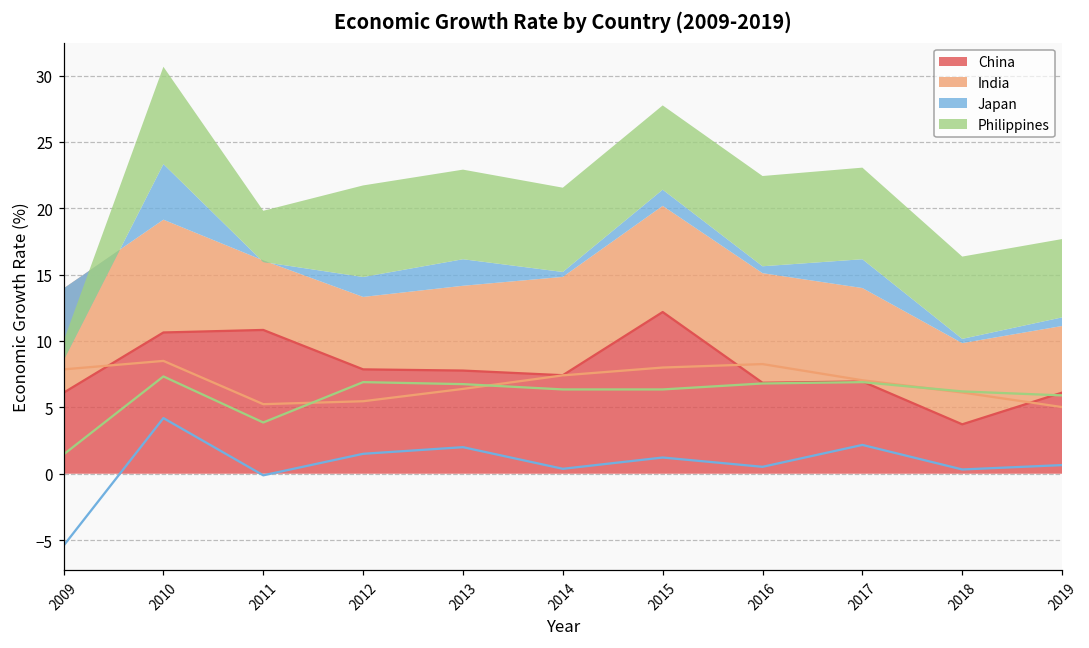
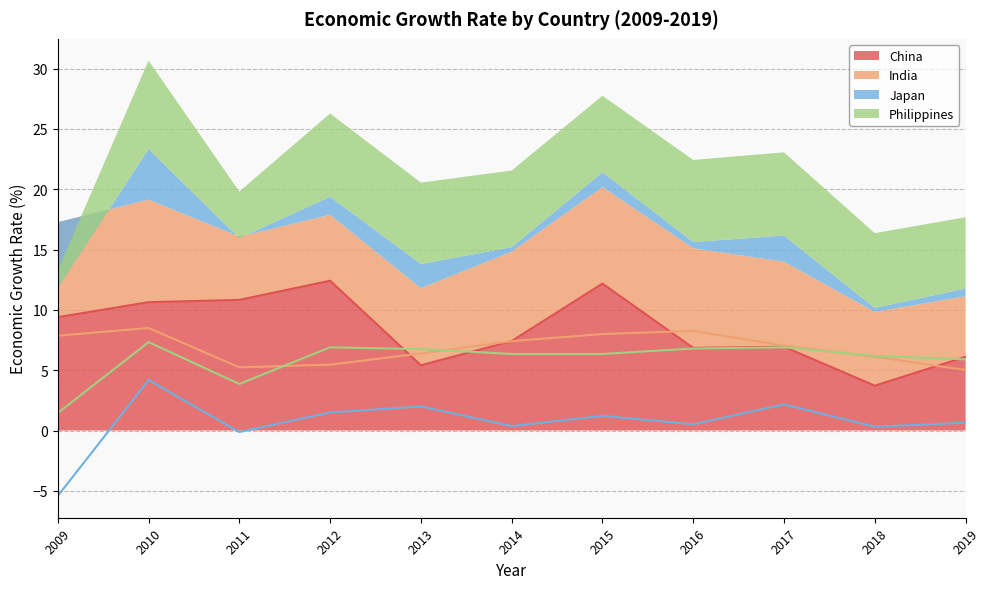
China, 2009: 6.1 -> 9.4
China, 2012: 7.9 -> 12.4
China, 2013: 7.8 -> 5.4
